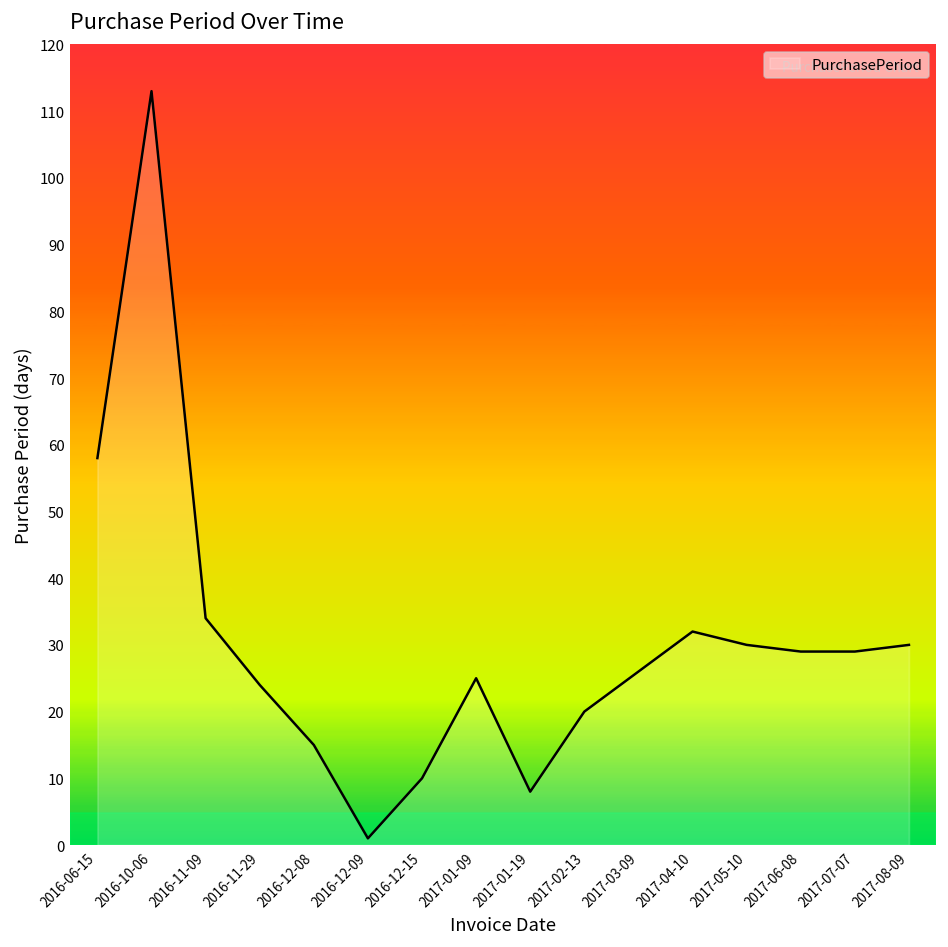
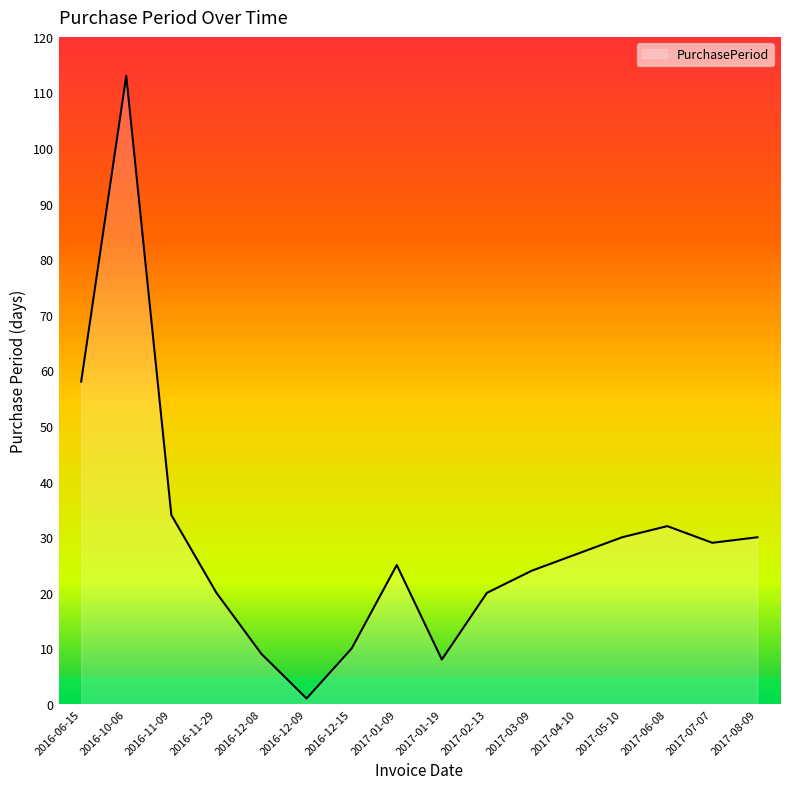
2016-11-29: 24 -> 20
2016-12-08: 15 -> 9
2017-03-09: 26 -> 24
2017-04-10: 32 -> 27
2017-06-08: 29 -> 32
